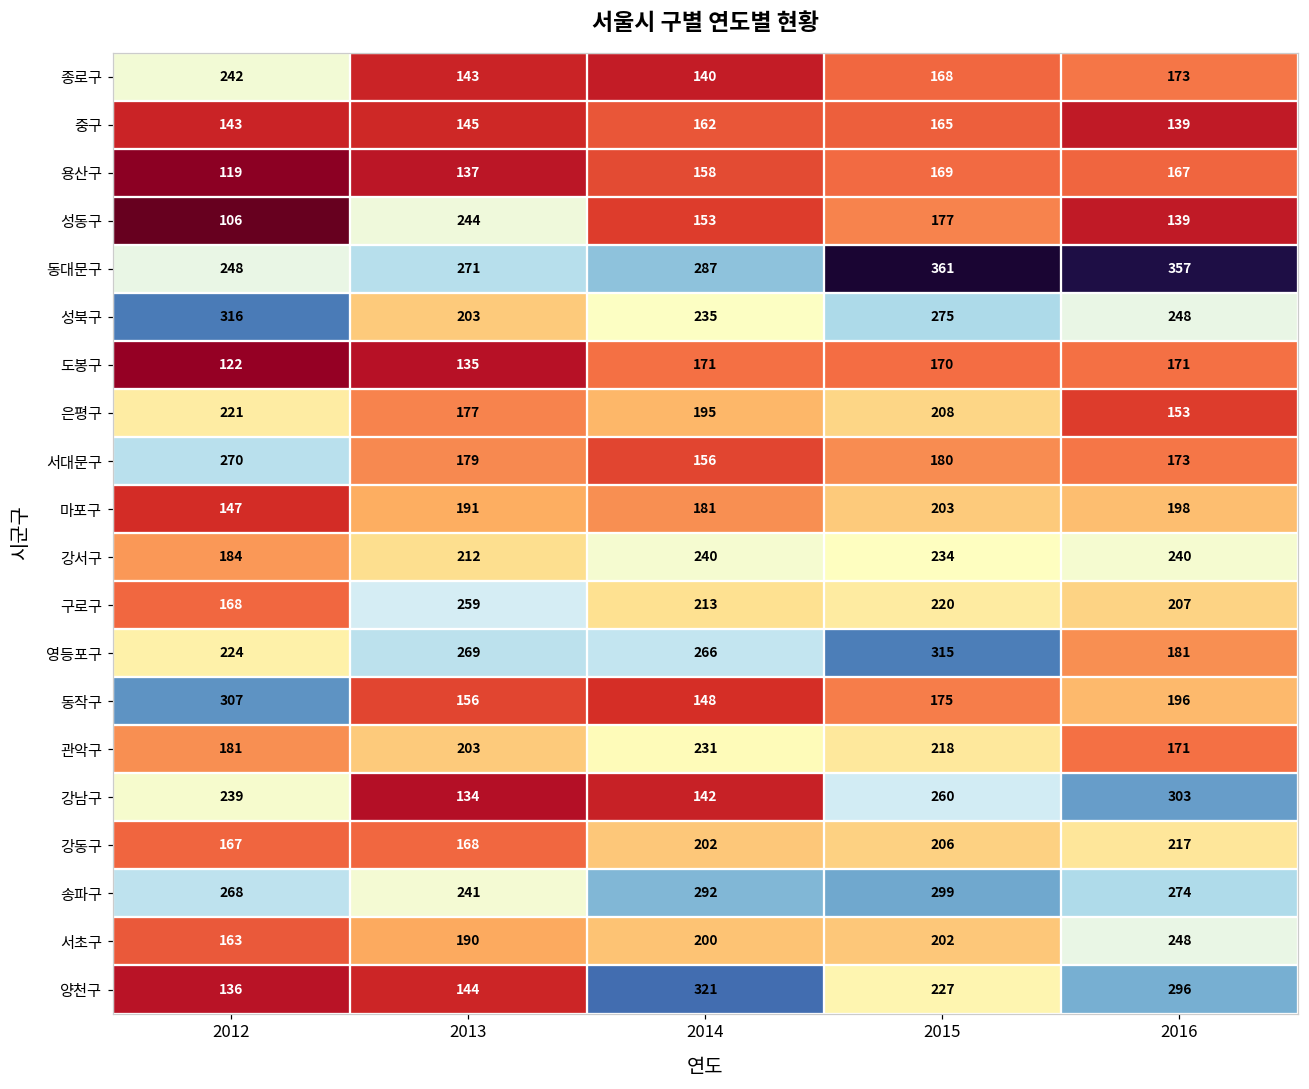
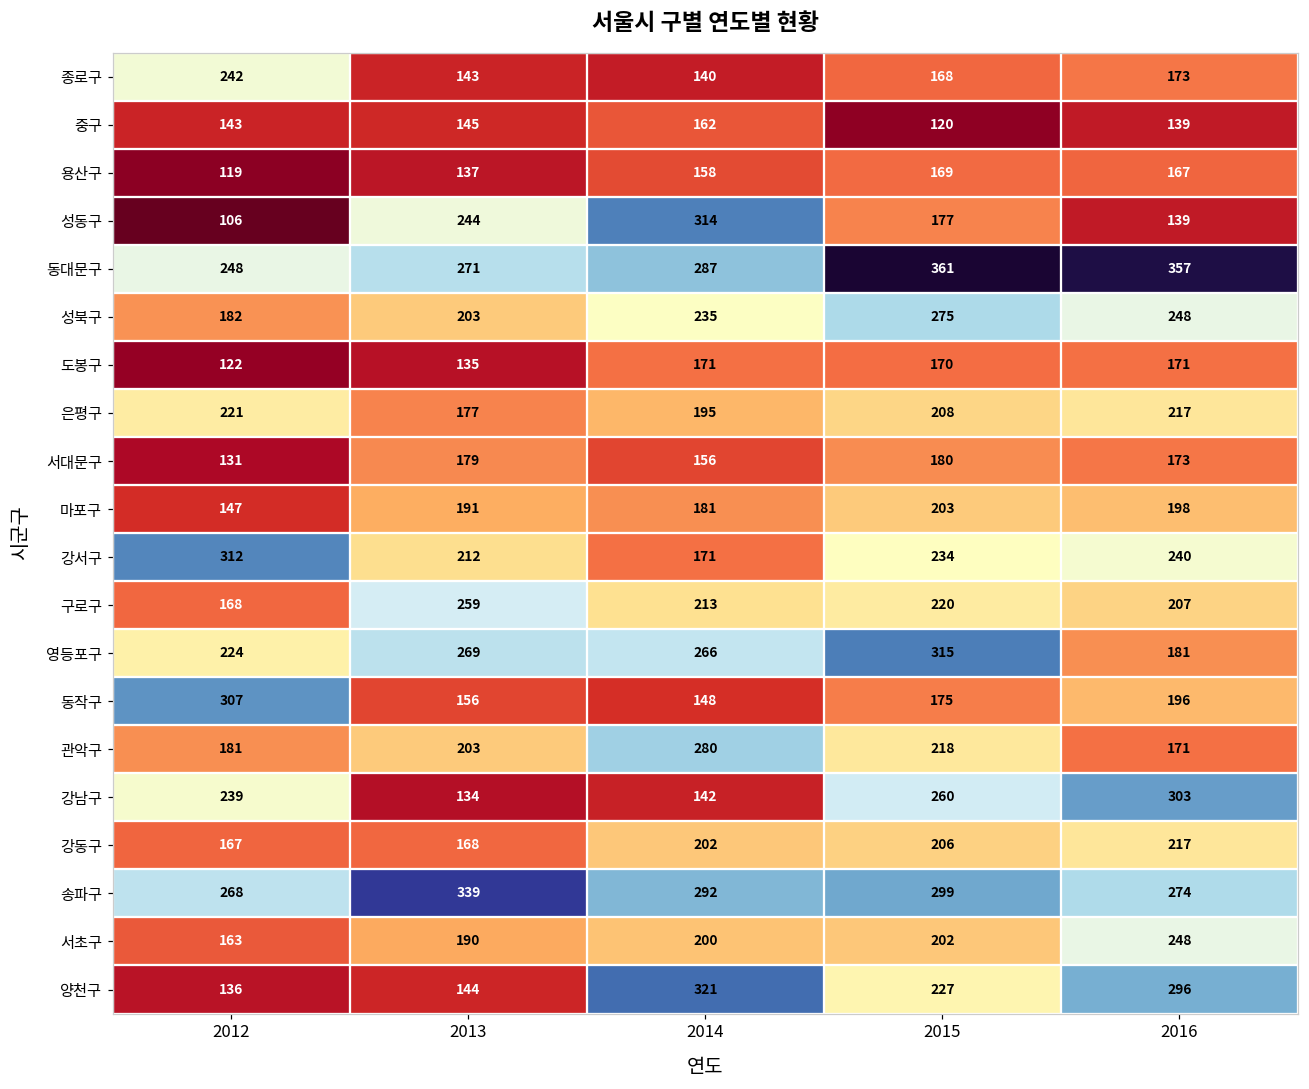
중구, 2015: 165 -> 120
성동구, 2014: 153 -> 314
성북구, 2012: 316 -> 182
은평구, 2016: 153 -> 217
서대문구, 2012: 270 -> 131
강서구, 2012: 184 -> 312
강서구, 2014: 240 -> 171
관악구, 2014: 231 -> 280
송파구, 2013: 241 -> 339
